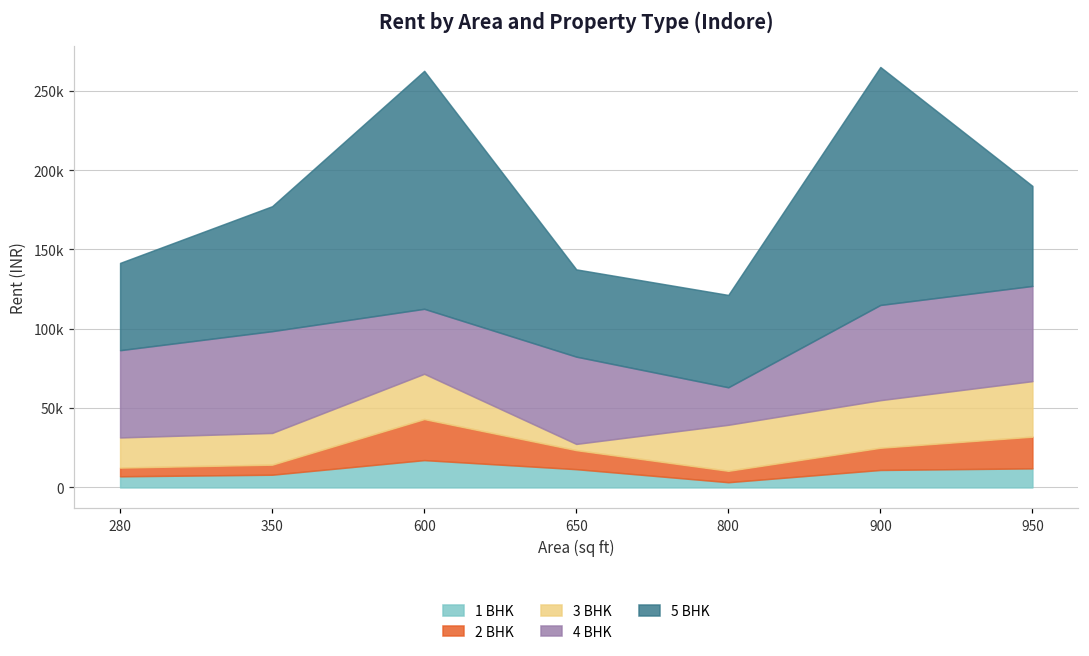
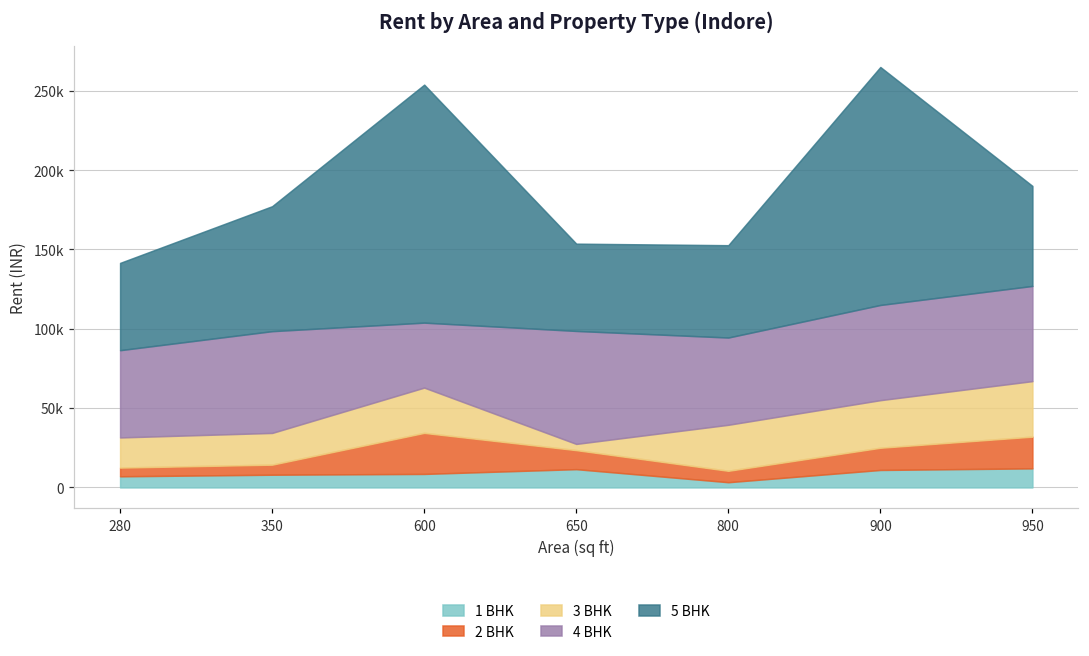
1 BHK, 600: 17000 -> 9000
4 BHK, 650: 55000 -> 71000
4 BHK, 800: 24000 -> 55000
